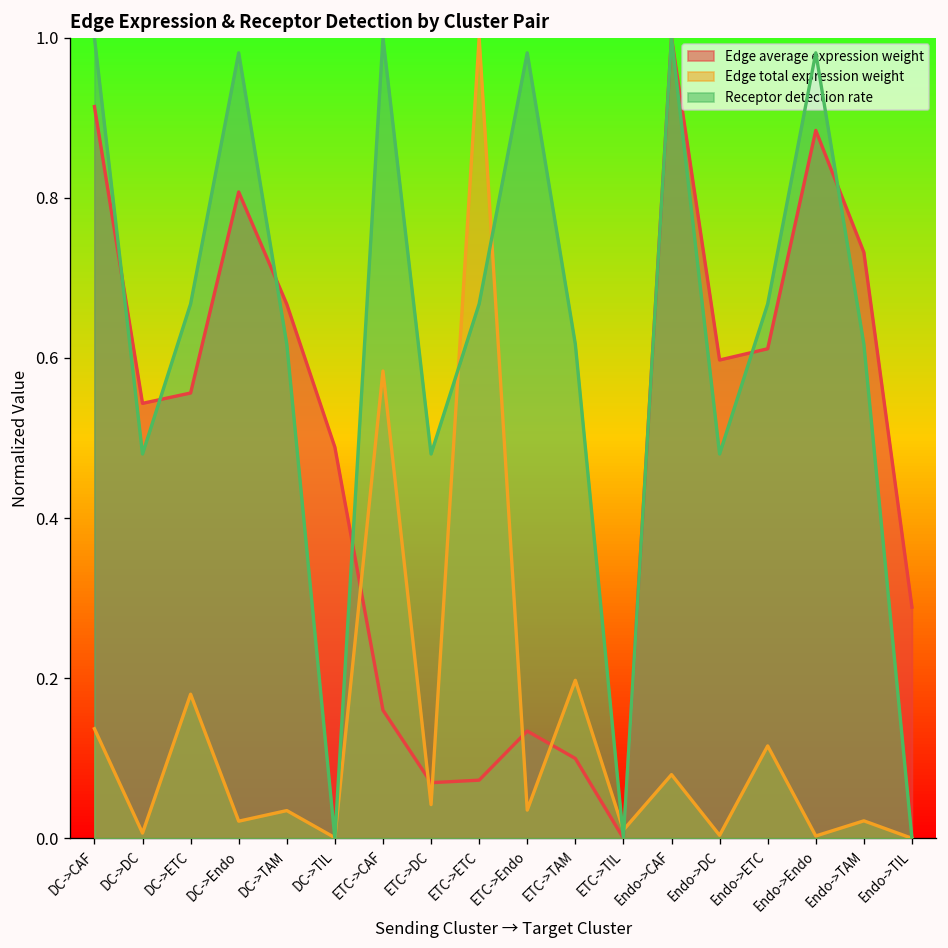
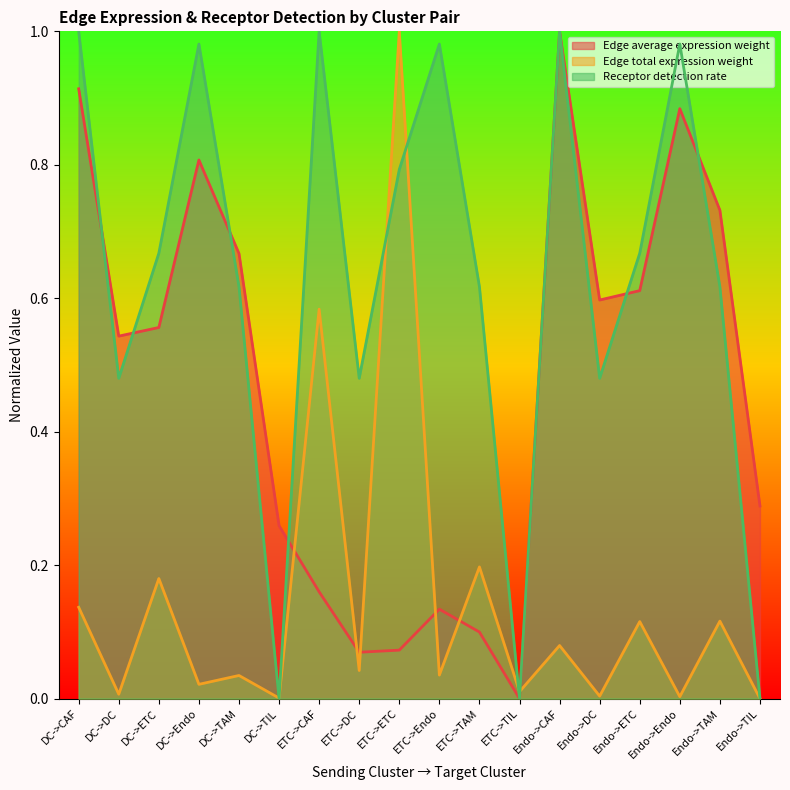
Edge average expression weight, DC->TIL: 0.49 -> 0.26
Receptor detection rate, ETC->ETC: 0.67 -> 0.79
Edge total expression weight, Endo->TAM: 0.02 -> 0.12
